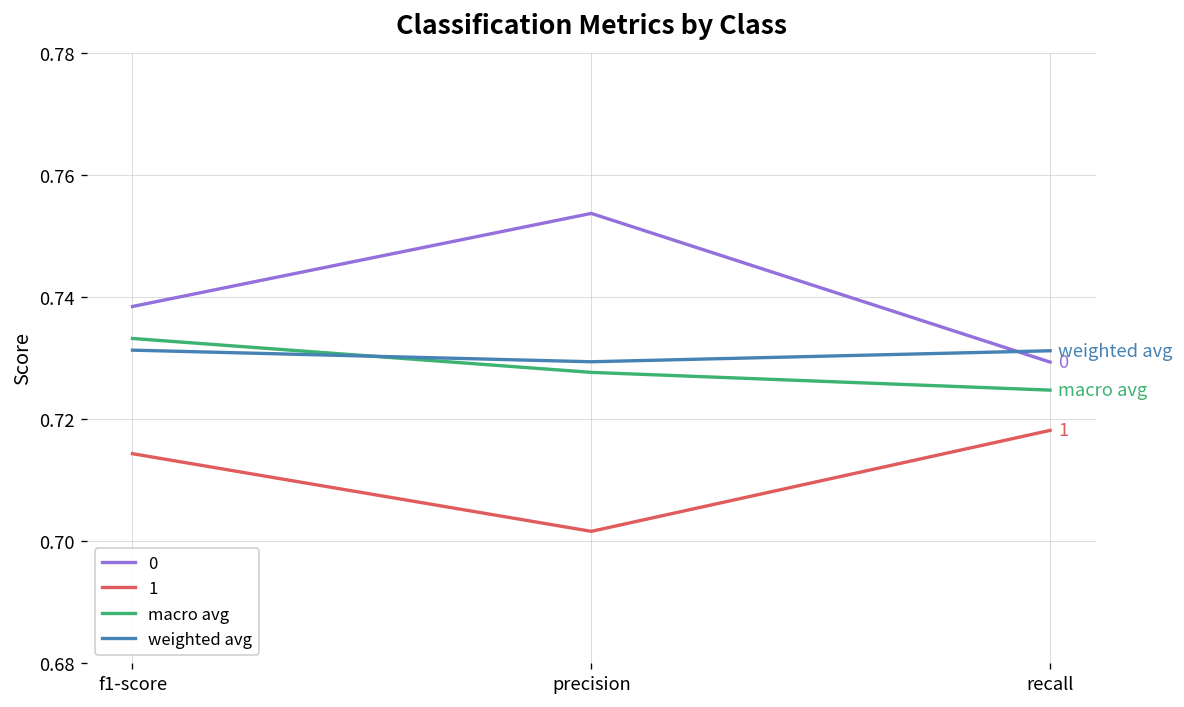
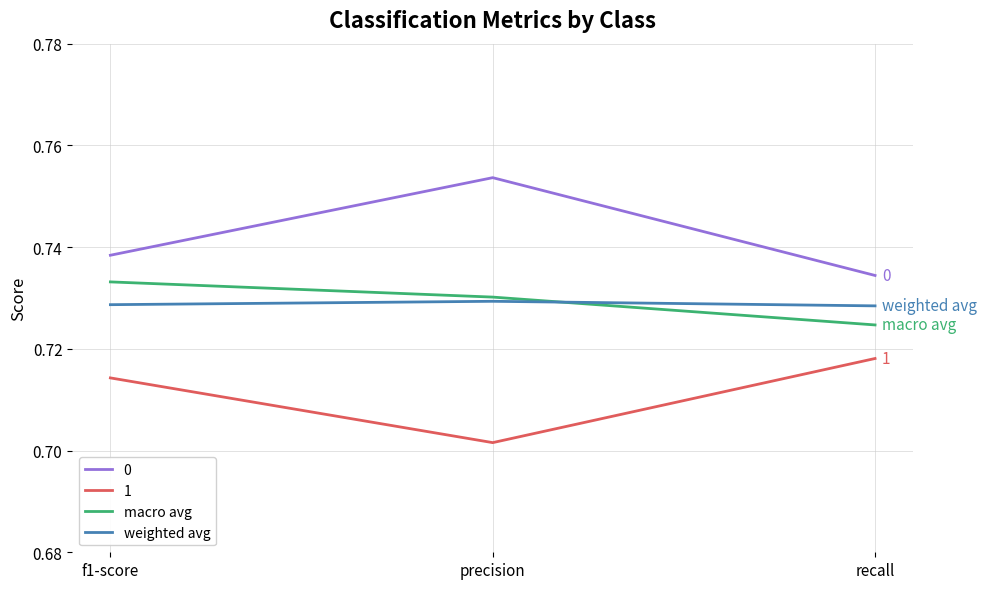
weighted avg, f1-score: 0.731 -> 0.729
macro avg, precision: 0.728 -> 0.730
0, recall: 0.729 -> 0.734
weighted avg, recall: 0.731 -> 0.728
